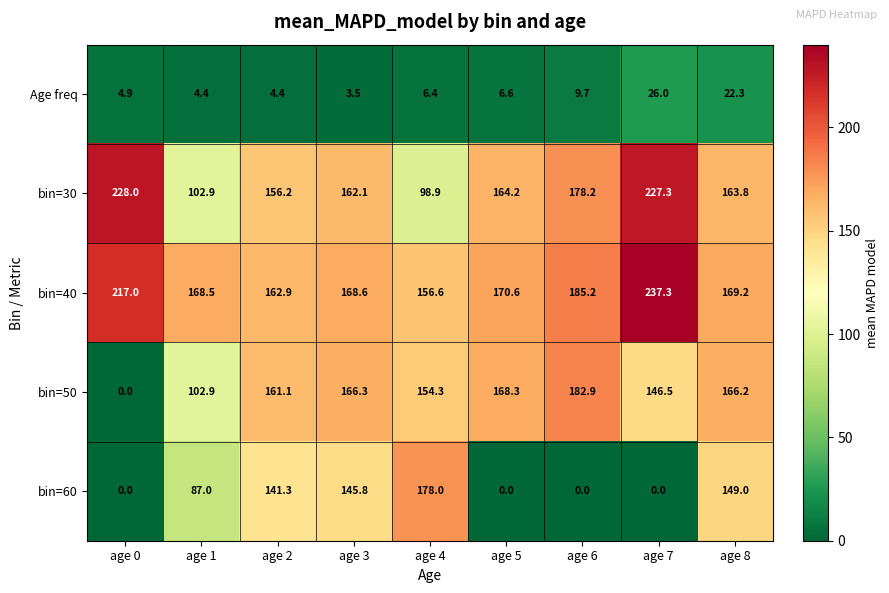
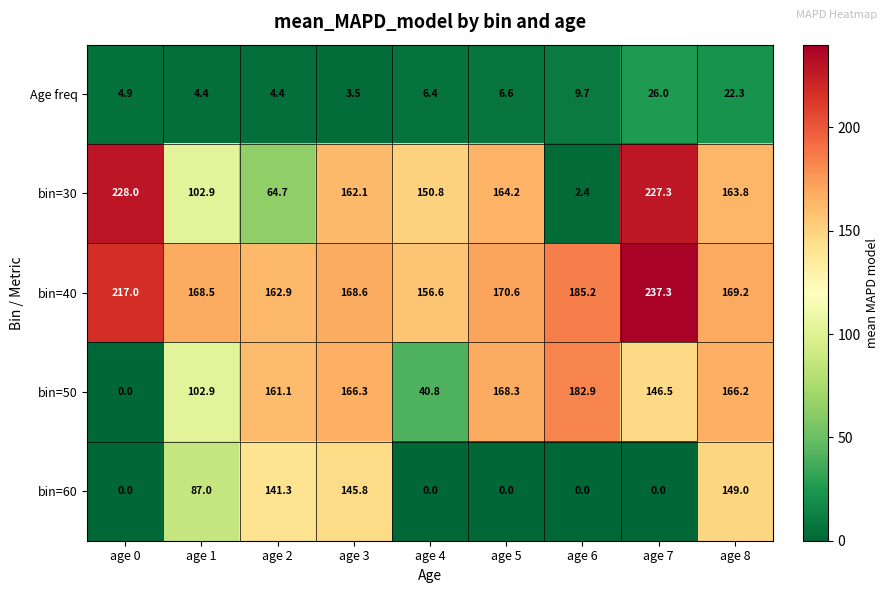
bin=30, age 2: 156.2 -> 64.7
bin=30, age 4: 98.9 -> 150.8
bin=30, age 6: 178.2 -> 2.4
bin=50, age 4: 154.3 -> 40.8
bin=60, age 4: 178.0 -> 0.0
